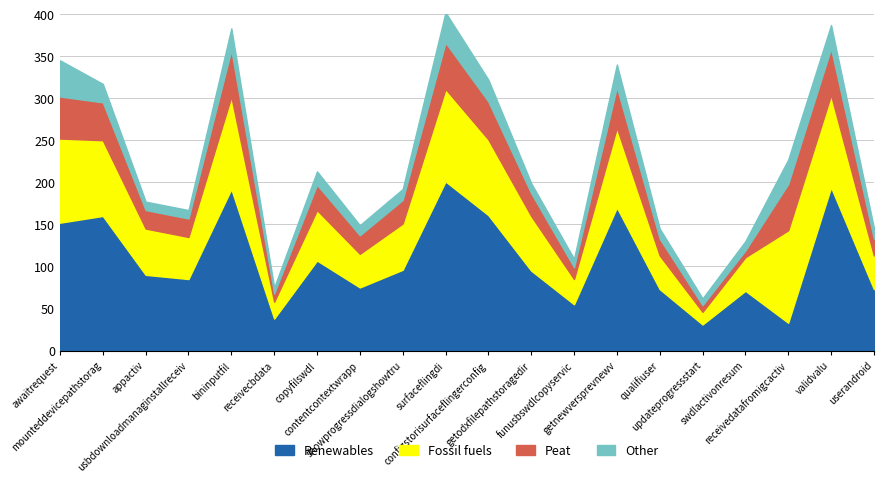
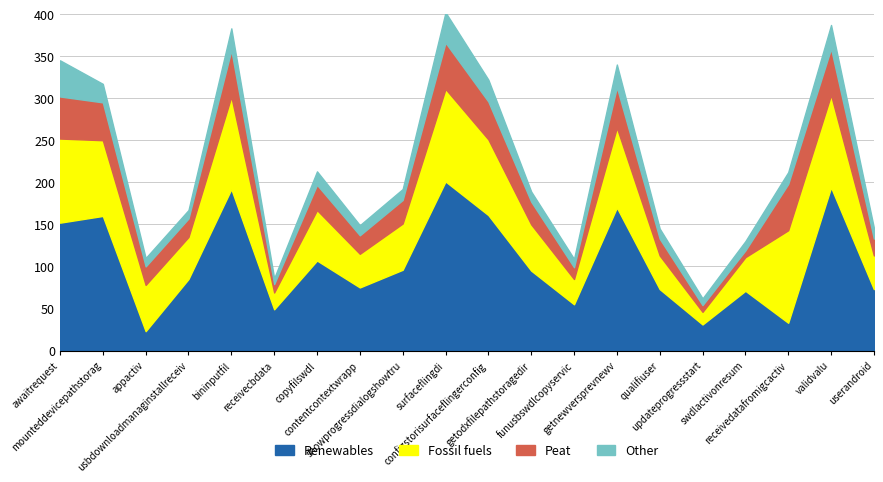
Renewables, appactiv: 90 -> 20
Renewables, receivecbdata: 40 -> 50
Fossil fuels, getodxfilepathstoragedir: 70 -> 60
Other, receivedatafromigcactiv: 30 -> 10
